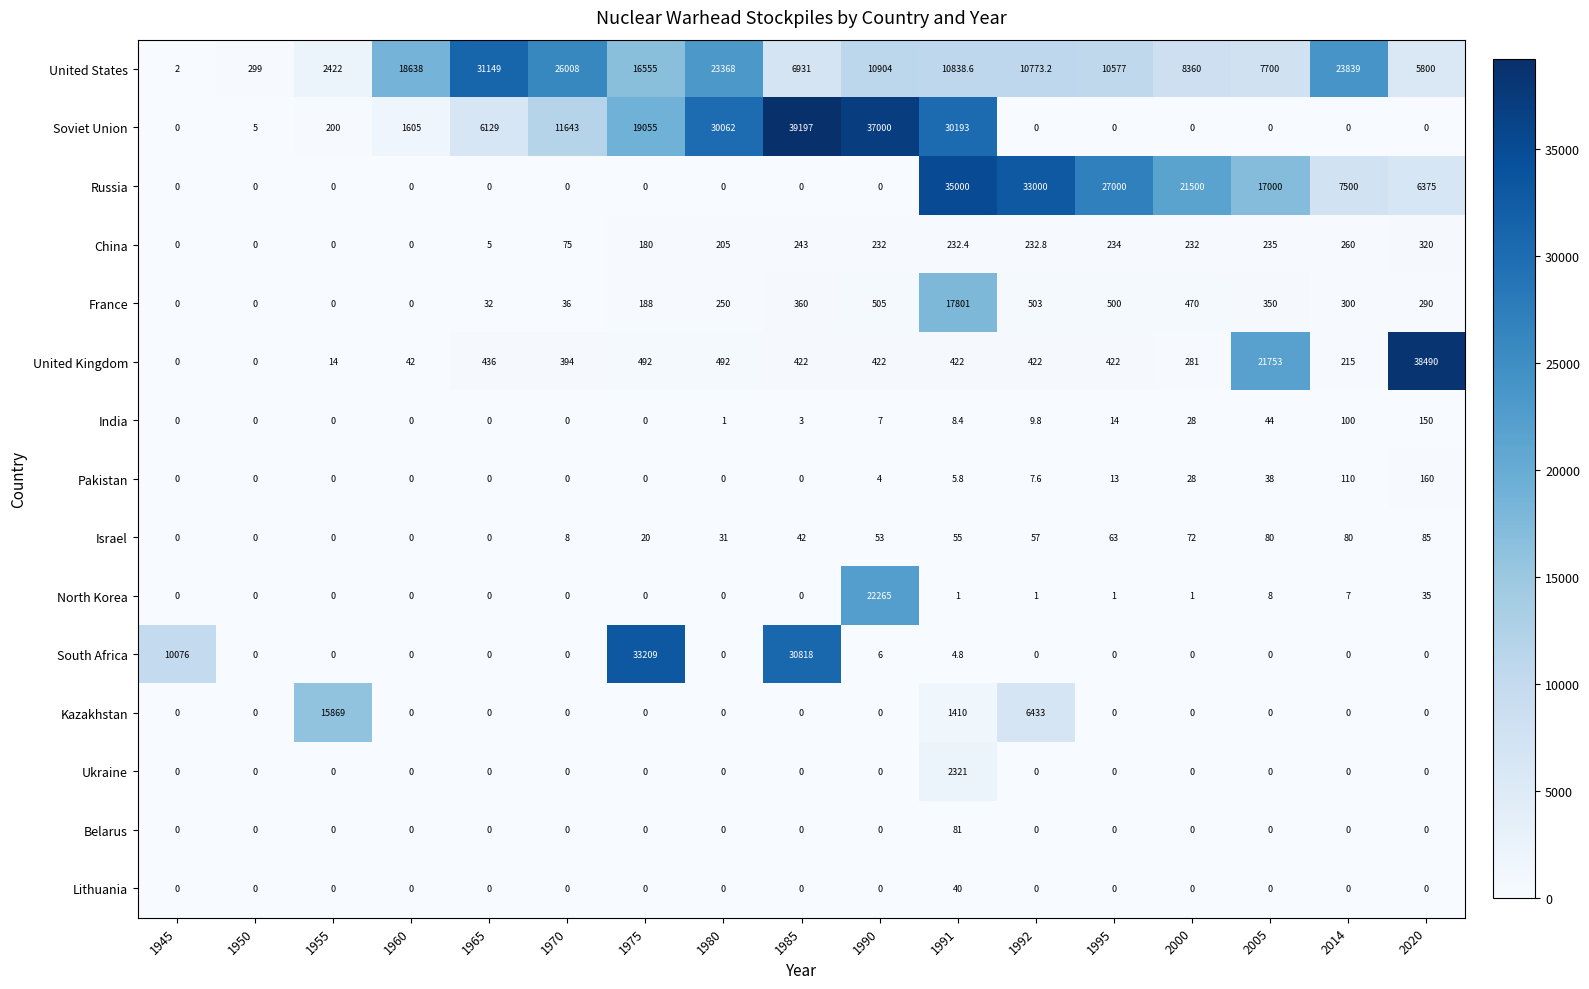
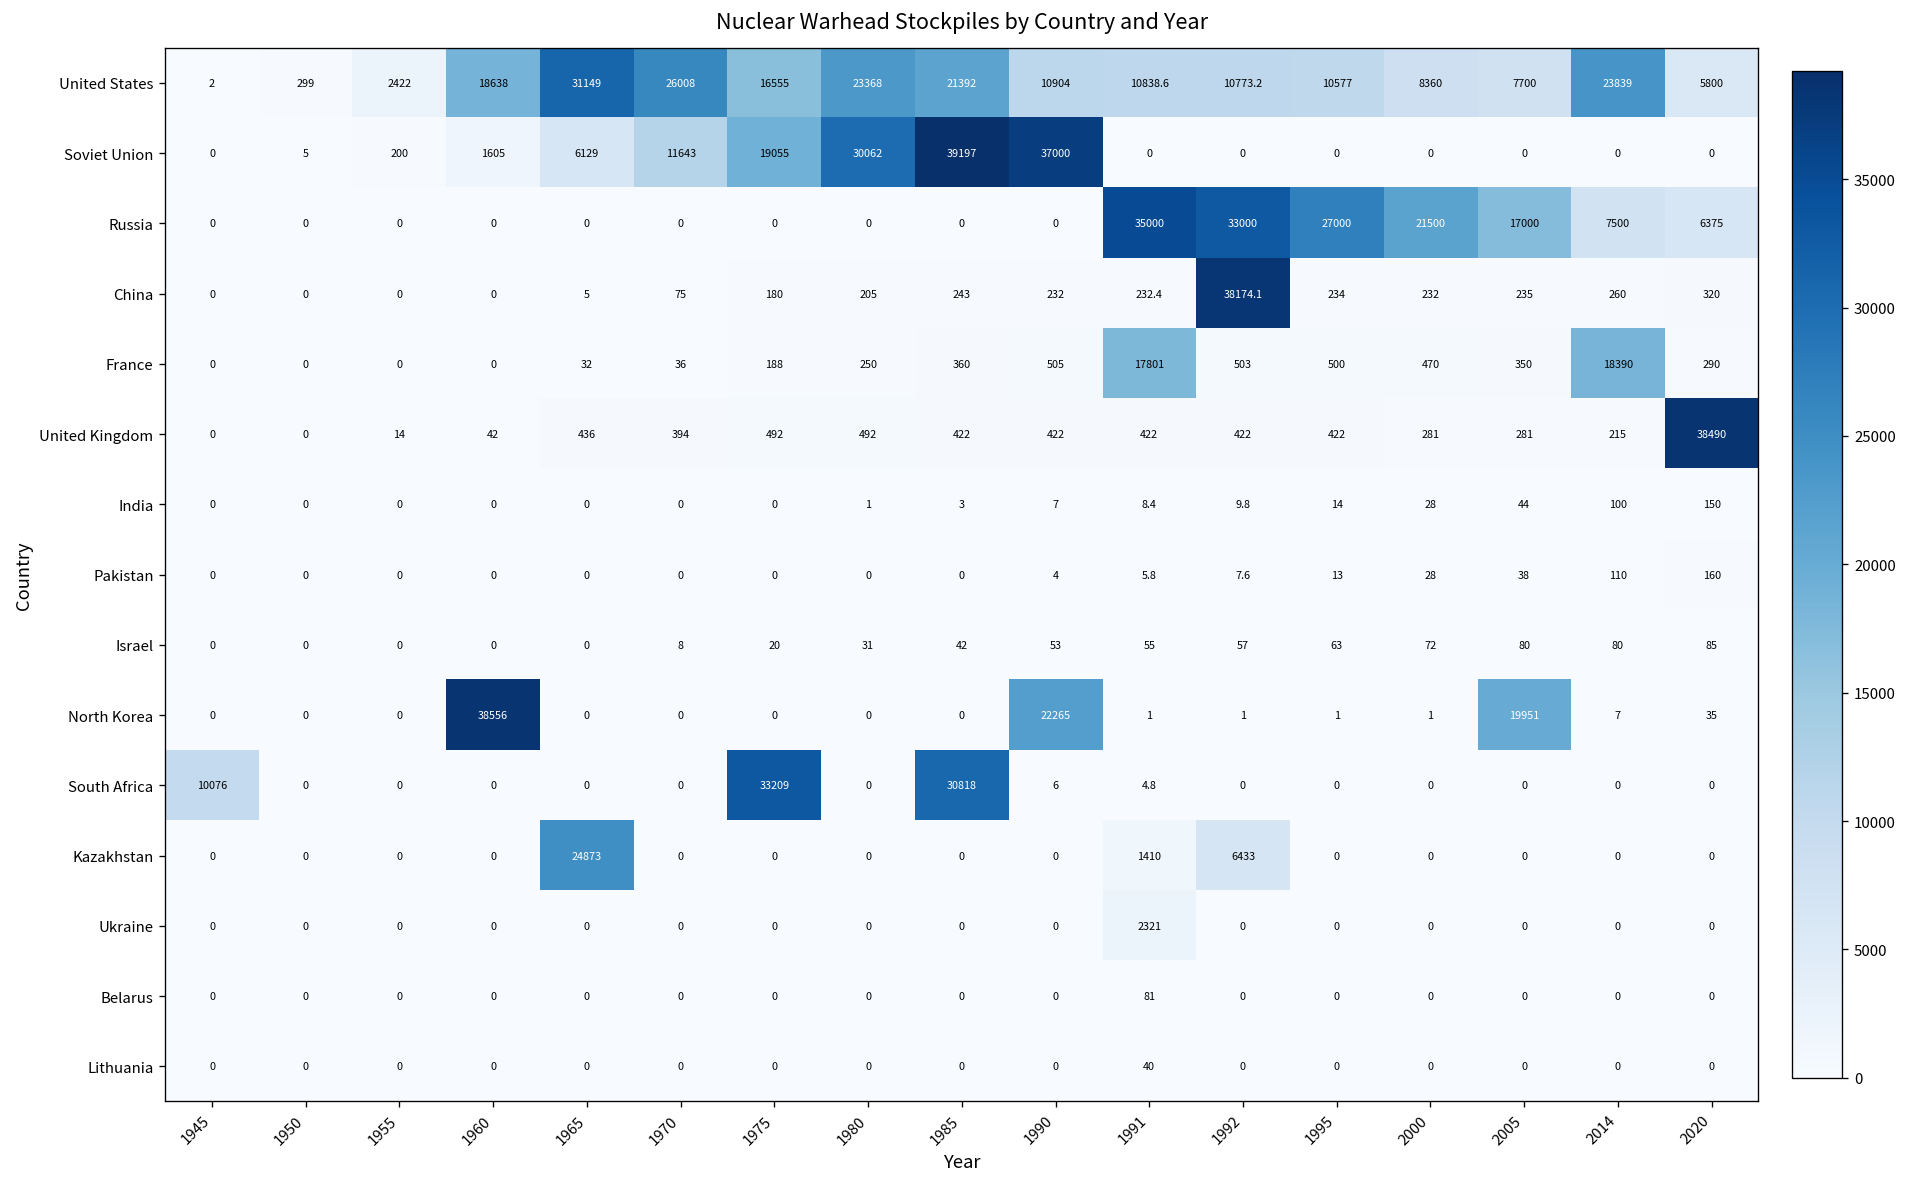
United States, 1985: 6931 -> 21392
Soviet Union, 1991: 30193 -> 0
China, 1992: 232.8 -> 38174.1
France, 2014: 300 -> 18390
United Kingdom, 2005: 21753 -> 281
North Korea, 1960: 0 -> 38556
North Korea, 2005: 8 -> 19951
Kazakhstan, 1955: 15869 -> 0
Kazakhstan, 1965: 0 -> 24873
